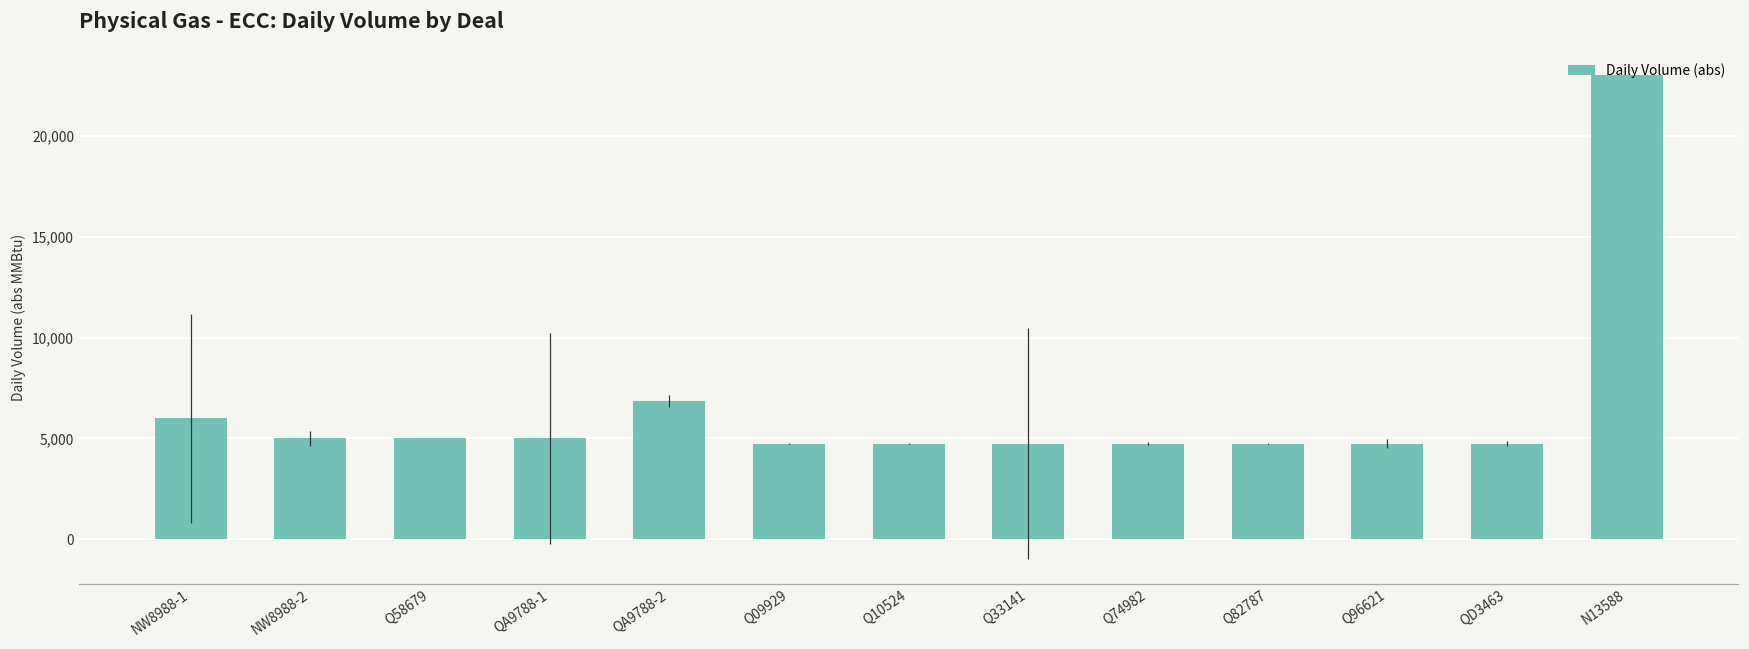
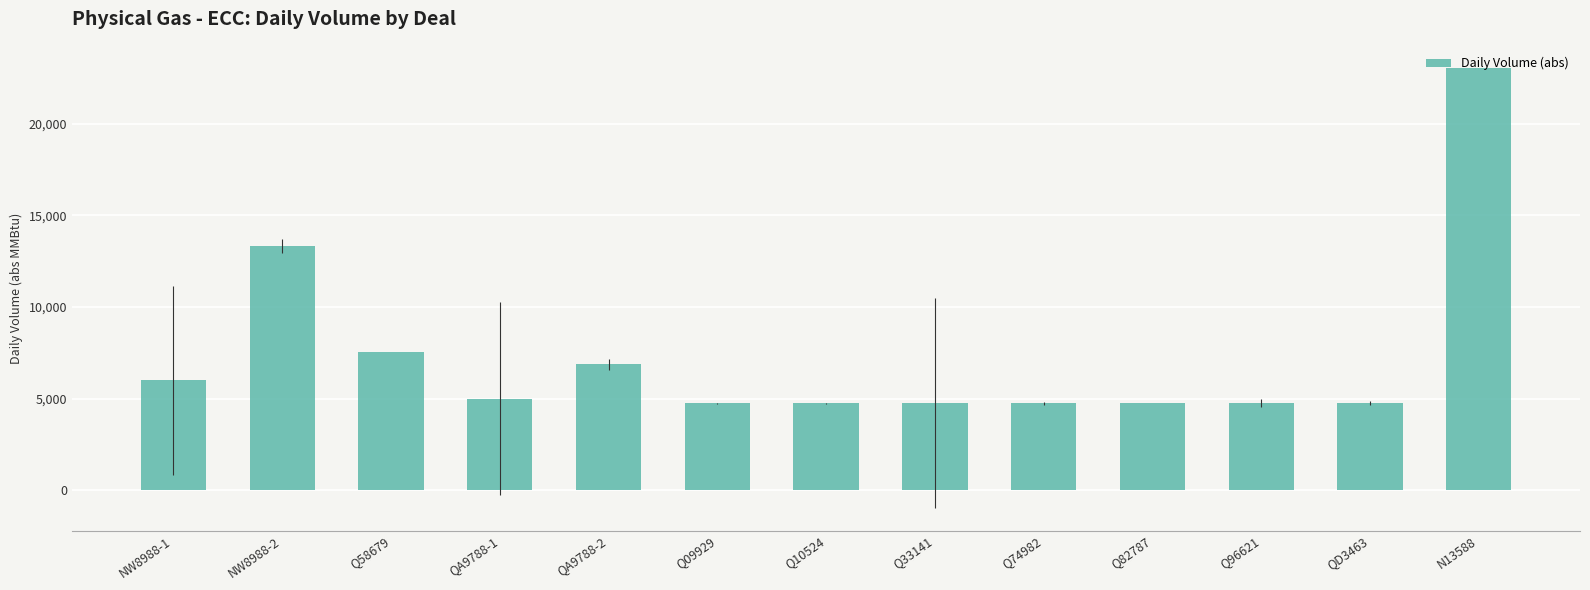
NW8988-2: 5,000 -> 13,300
Q58679: 5,000 -> 7,500
